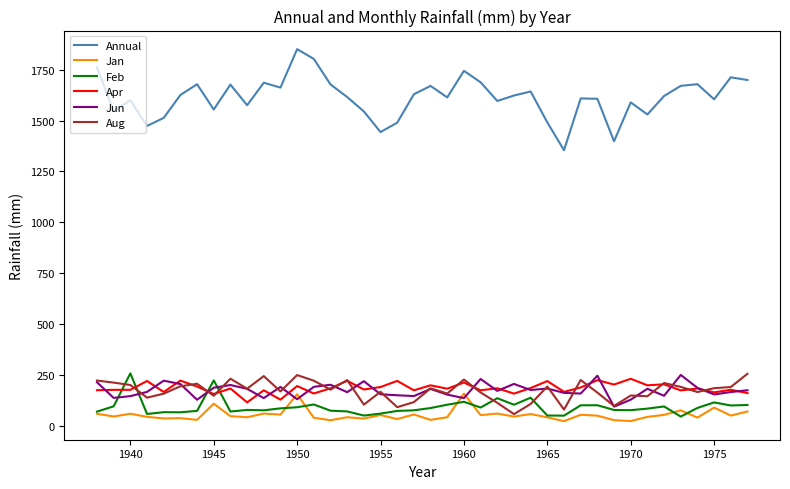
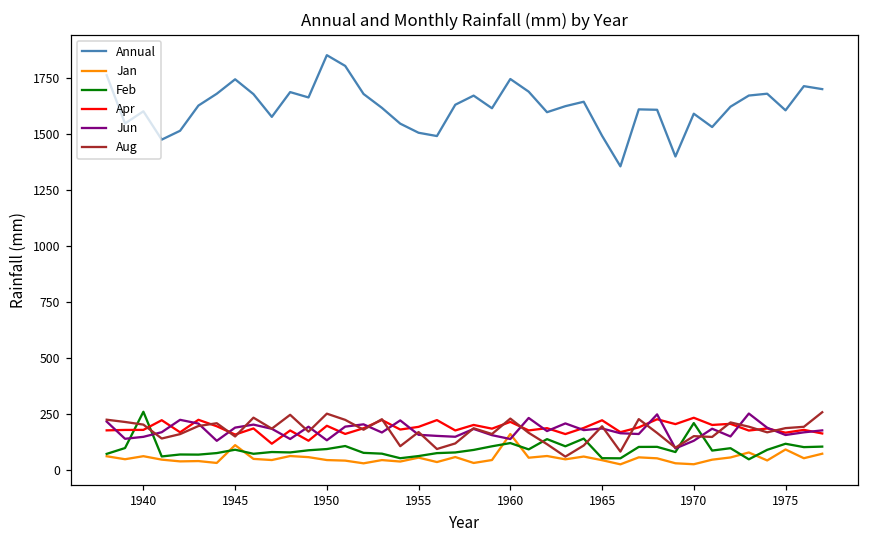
Annual, 1945: 1550 -> 1740
Feb, 1945: 220 -> 90
Jan, 1950: 160 -> 40
Annual, 1955: 1440 -> 1500
Feb, 1970: 80 -> 210
